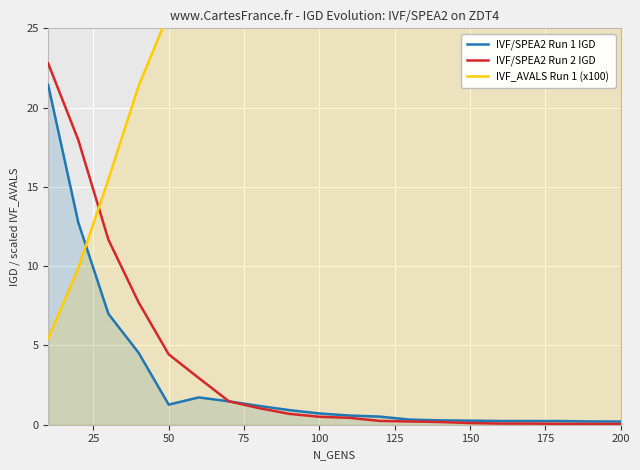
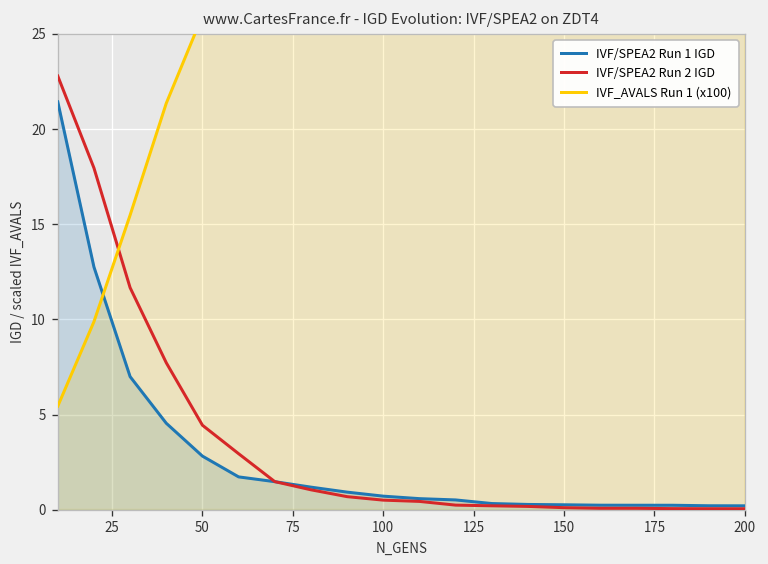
IVF/SPEA2 Run 1 IGD, 50: 1.3 -> 2.8
